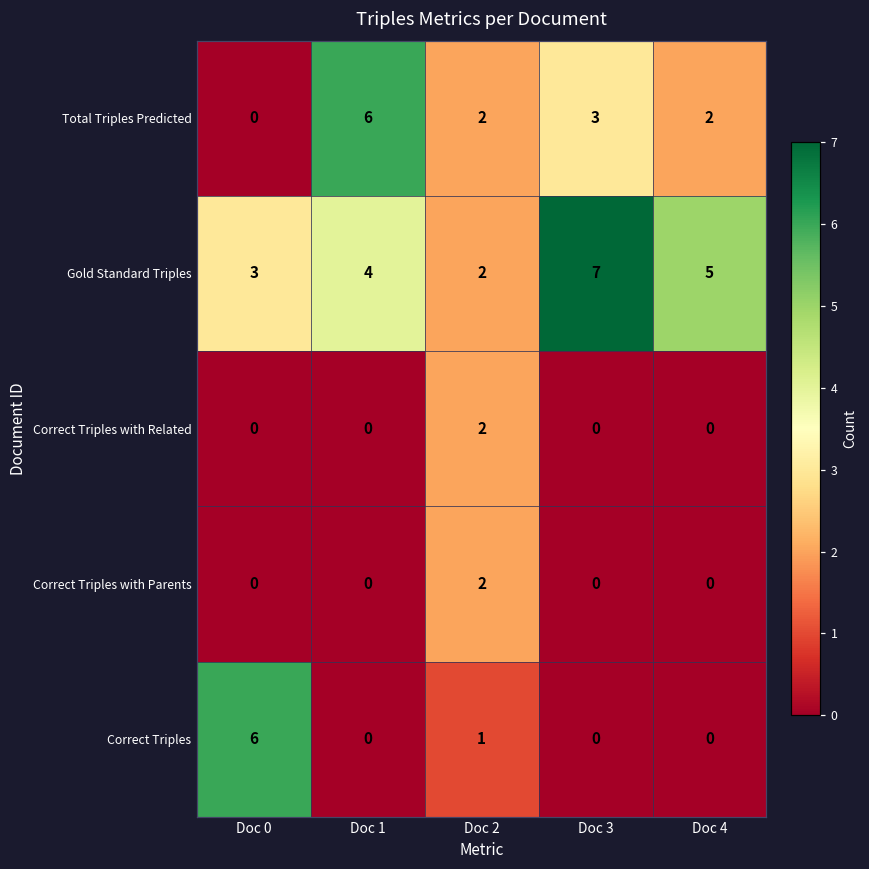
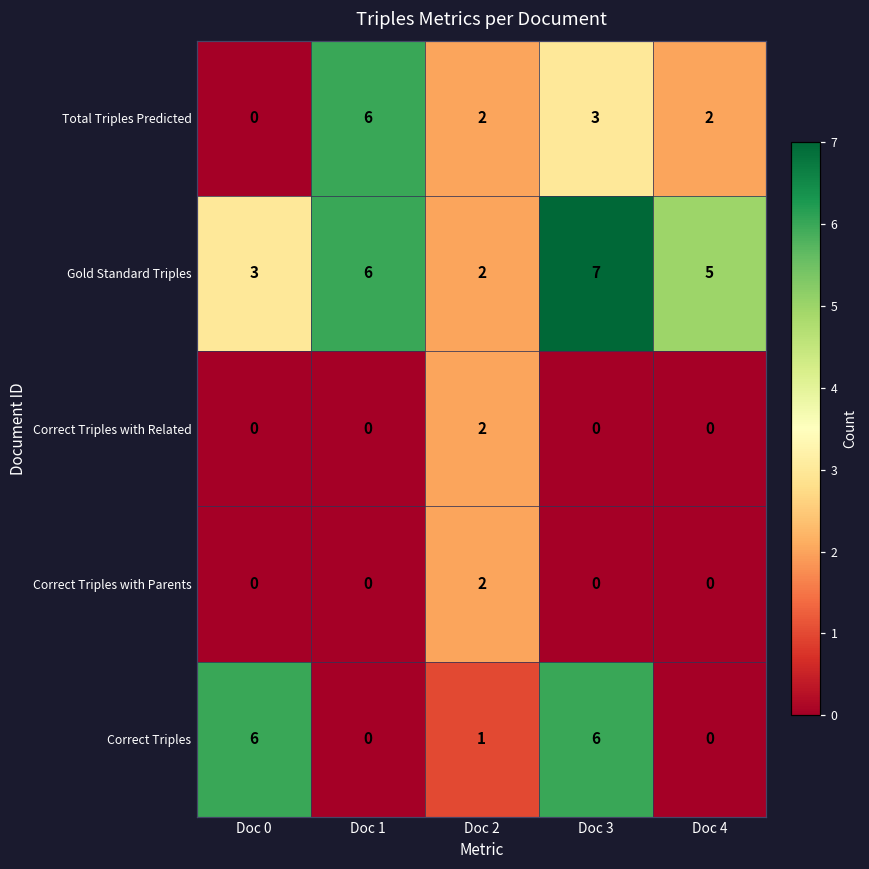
Gold Standard Triples, Doc 1: 4 -> 6
Correct Triples, Doc 3: 0 -> 6
